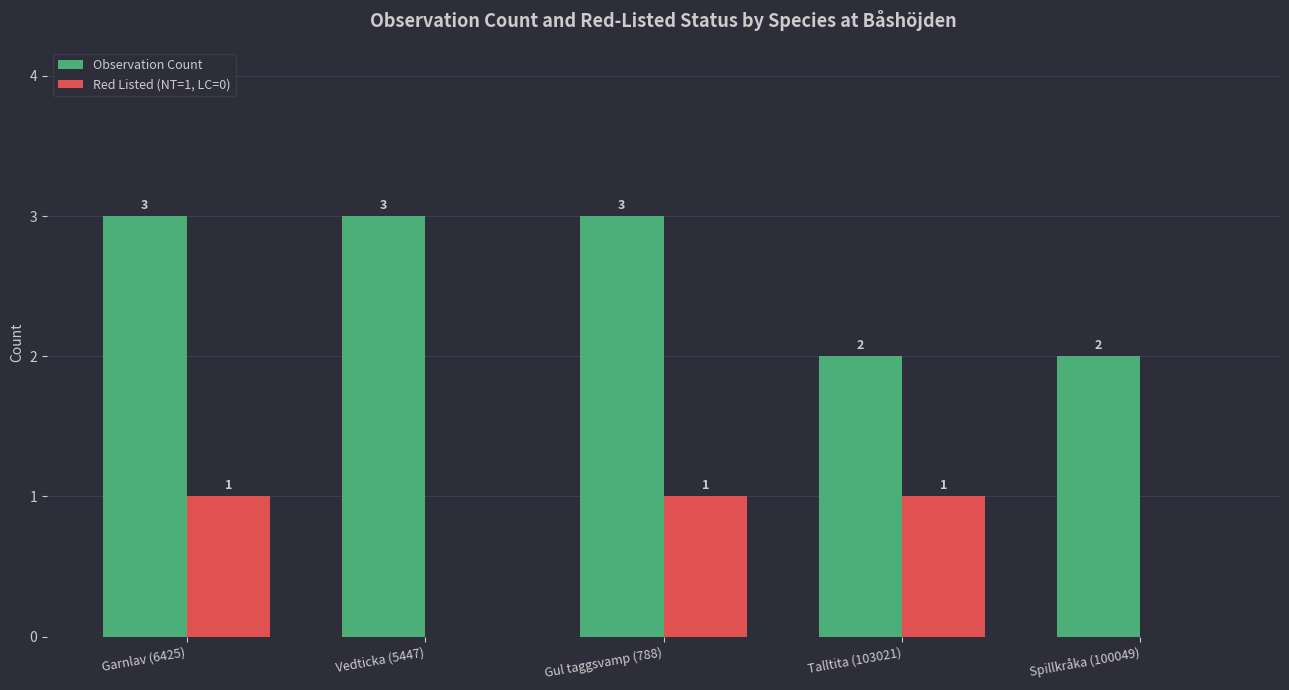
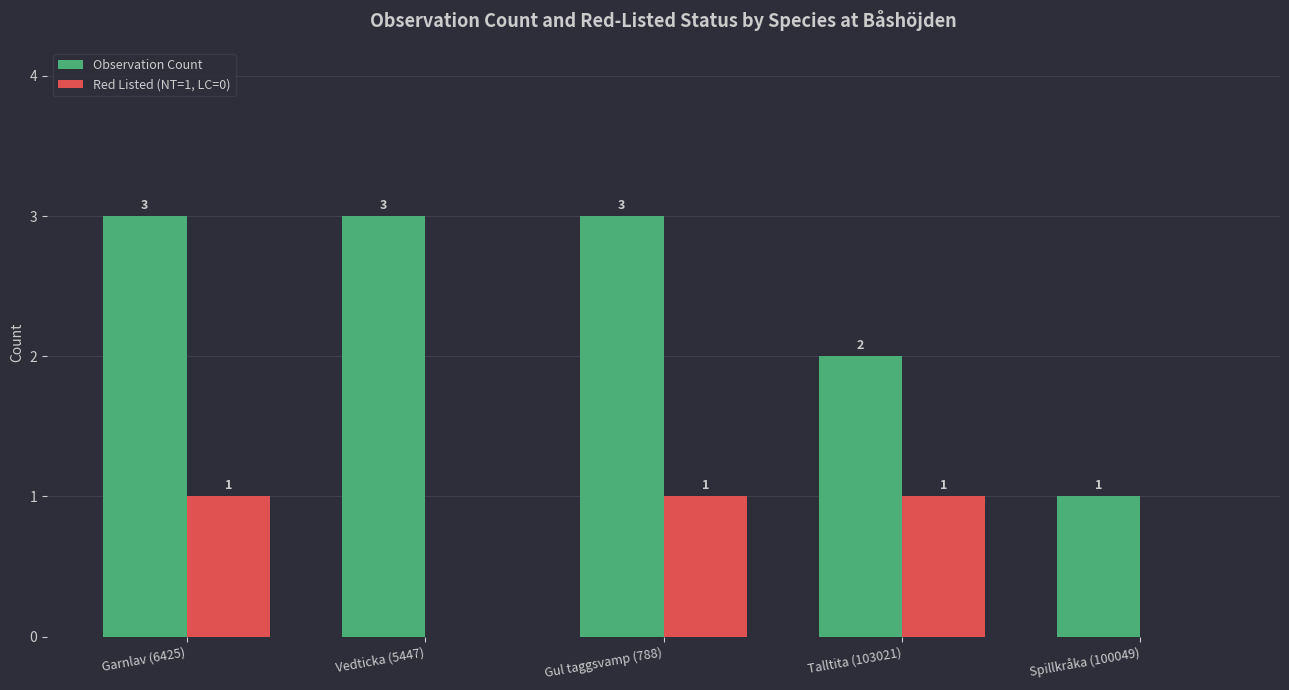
Observation Count, Spillkråka (100049): 2 -> 1
